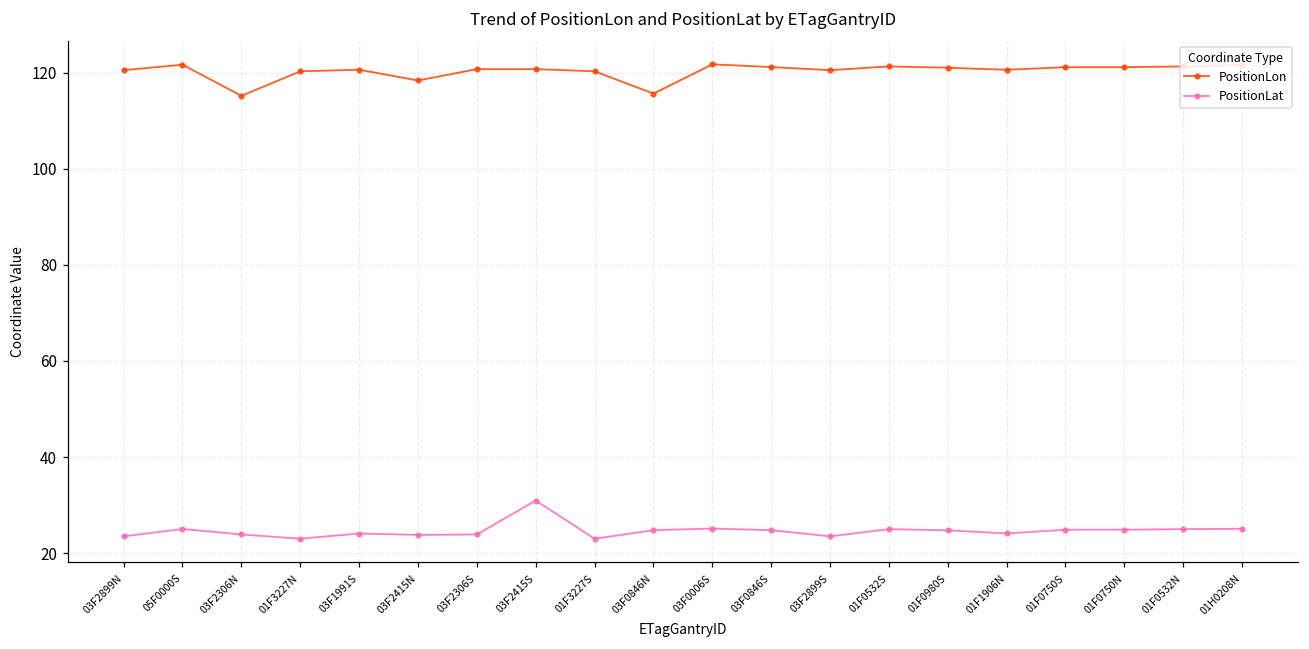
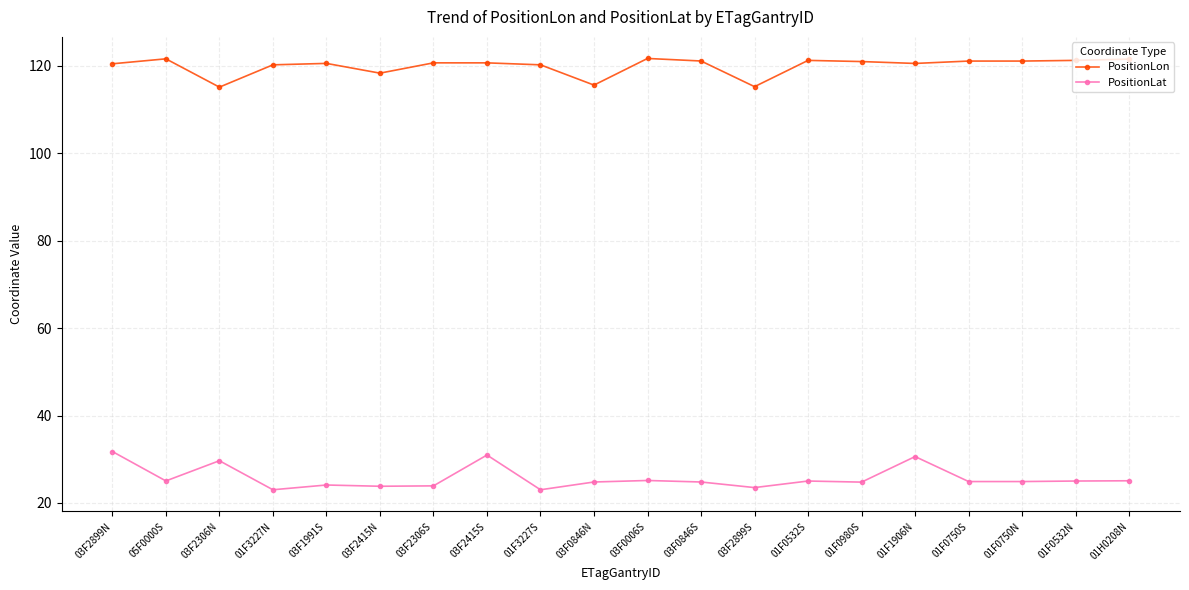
PositionLat, 03F2899N: 24 -> 32
PositionLat, 03F2306N: 24 -> 30
PositionLon, 03F2899S: 120 -> 115
PositionLat, 01F1906N: 24 -> 31
